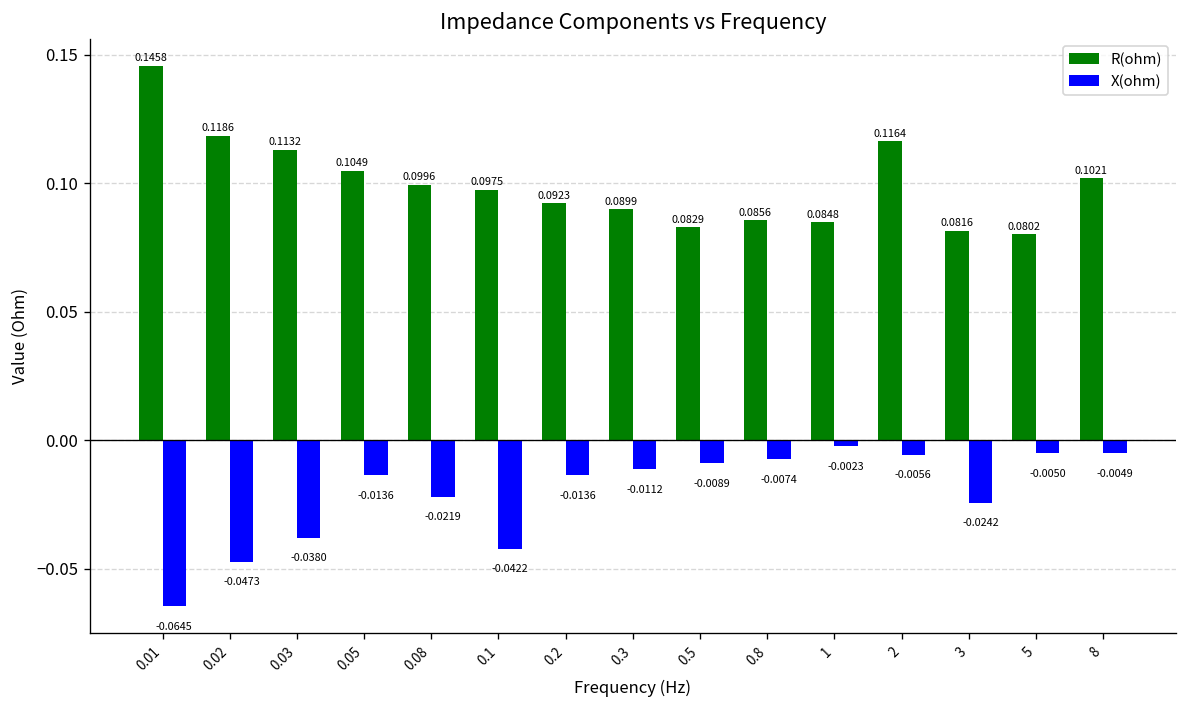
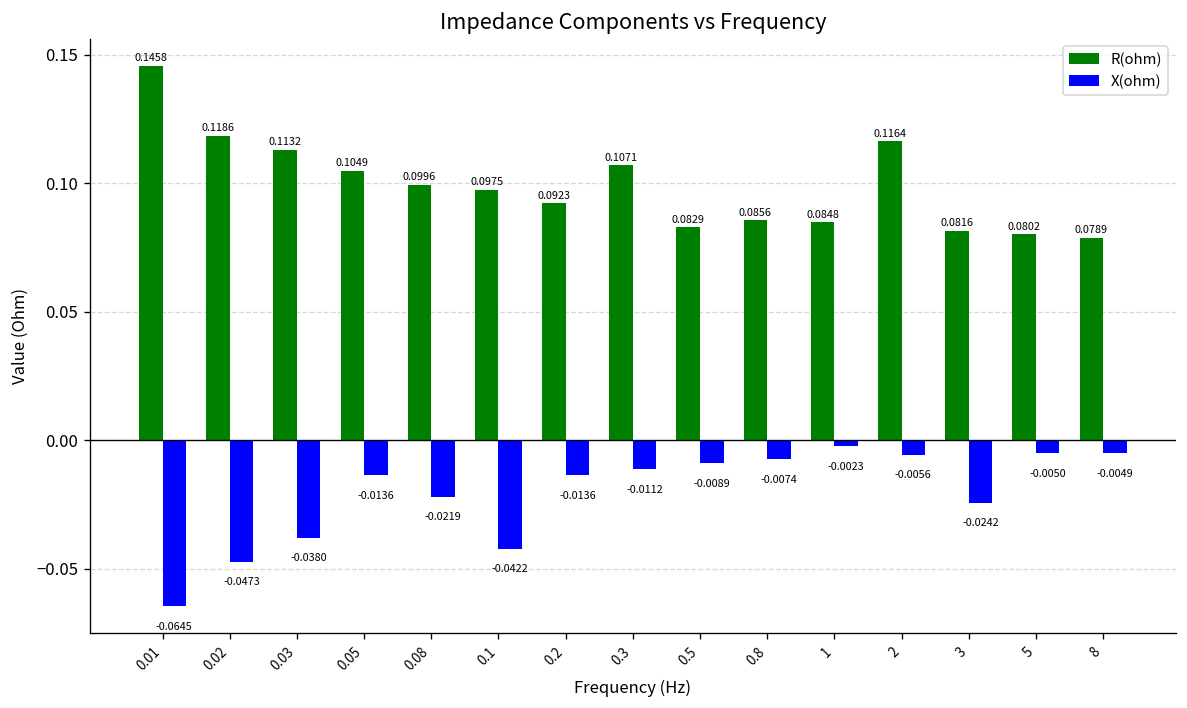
R(ohm), 0.3: 0.0899 -> 0.1071
R(ohm), 8: 0.1021 -> 0.0789
